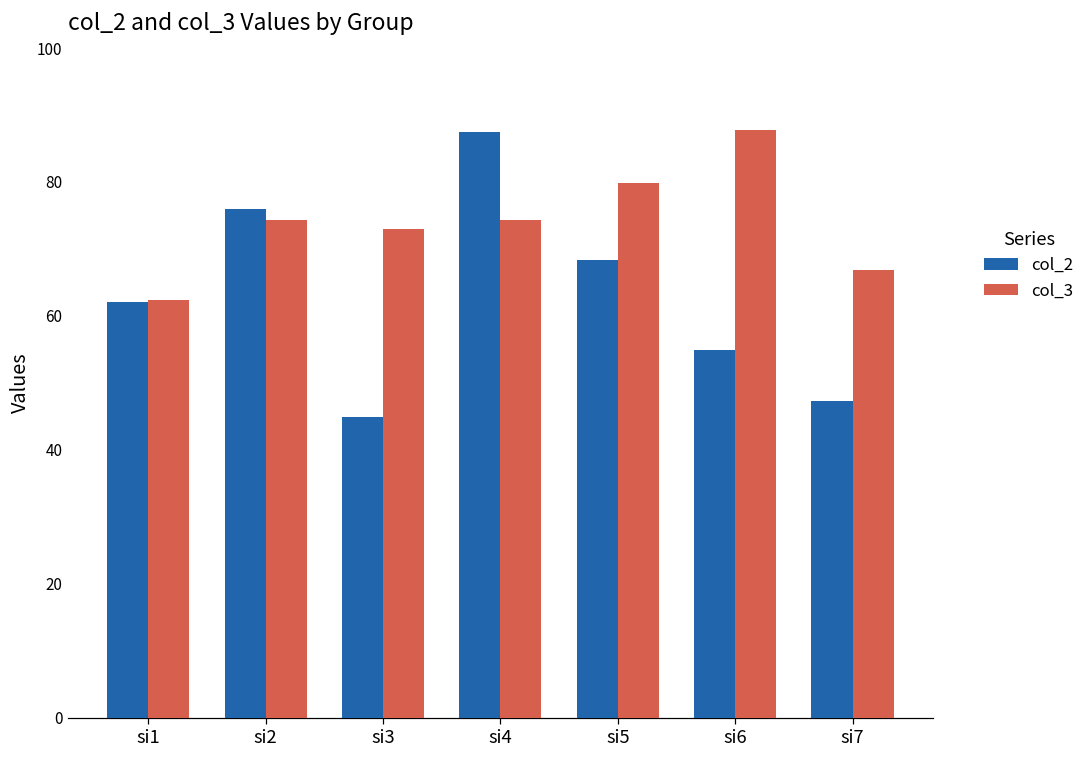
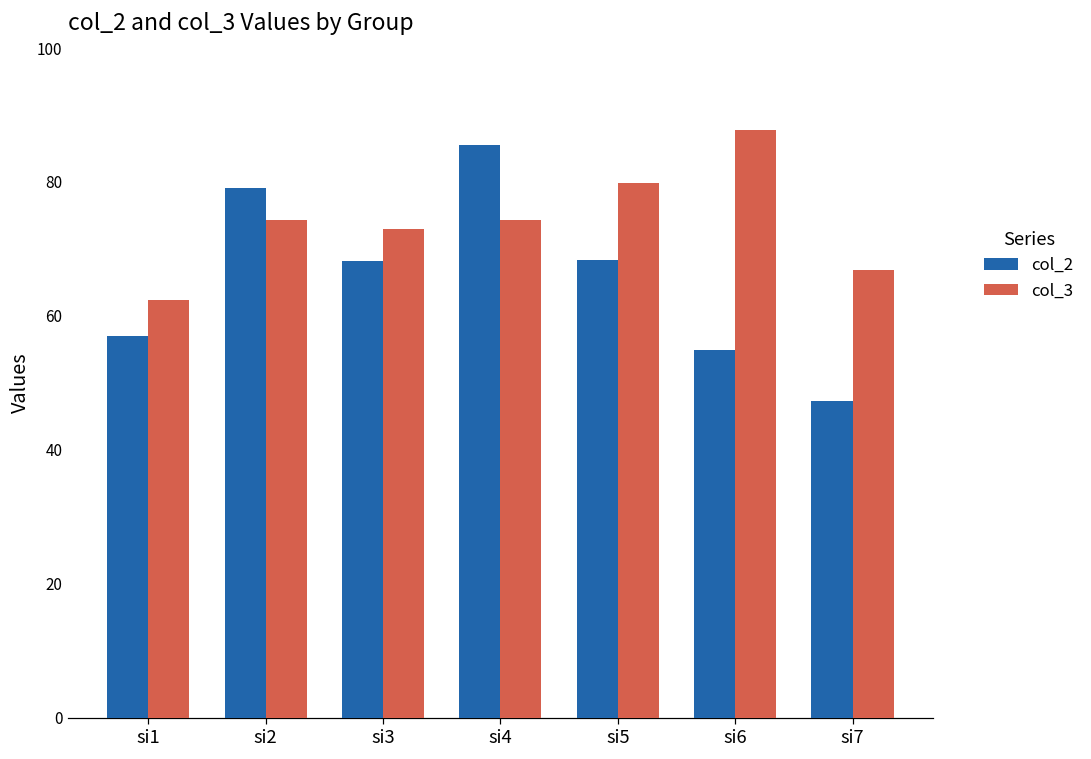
col_2, si1: 62 -> 57
col_2, si2: 76 -> 79
col_2, si3: 45 -> 68
col_2, si4: 87 -> 85
